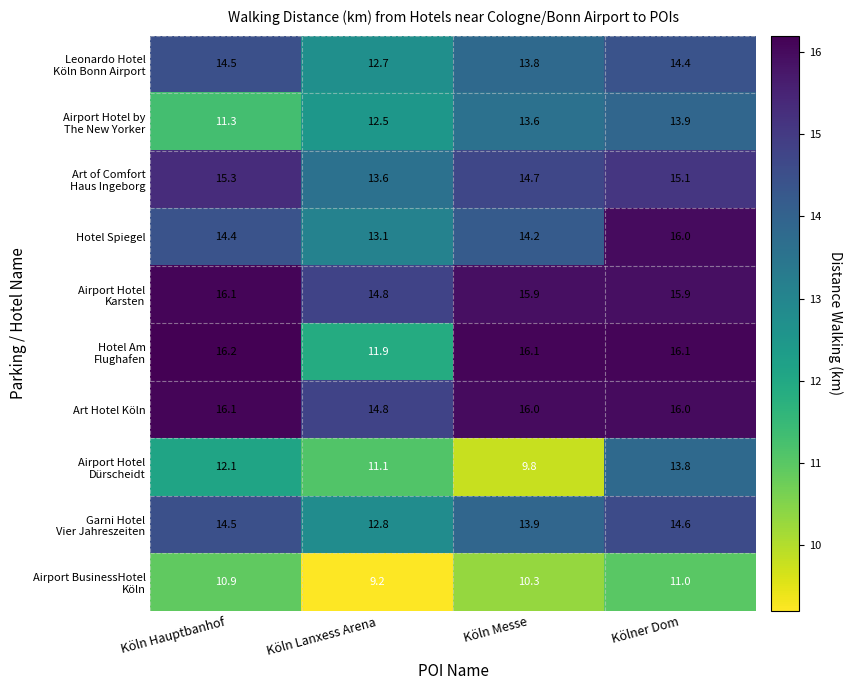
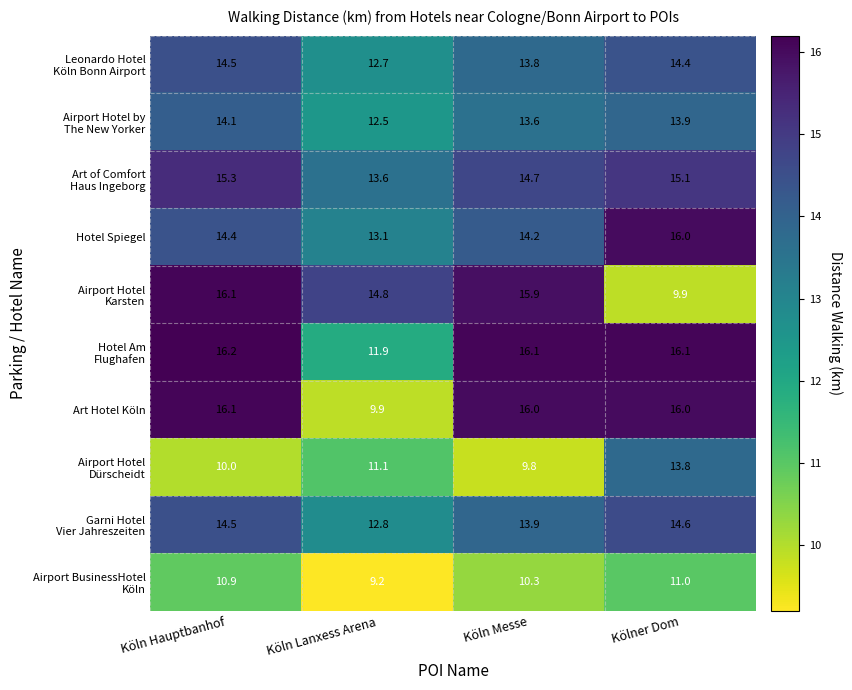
Airport Hotel by The New Yorker, Köln Hauptbanhof: 11.3 -> 14.1
Airport Hotel Karsten, Kölner Dom: 15.9 -> 9.9
Art Hotel Köln, Köln Lanxess Arena: 14.8 -> 9.9
Airport Hotel Dürscheidt, Köln Hauptbanhof: 12.1 -> 10.0
